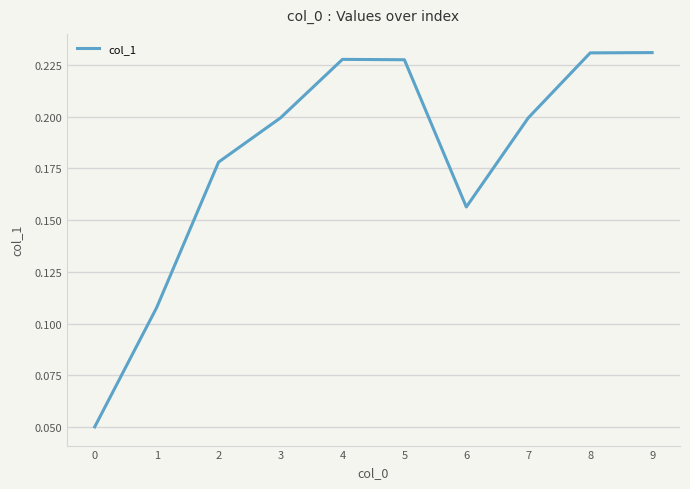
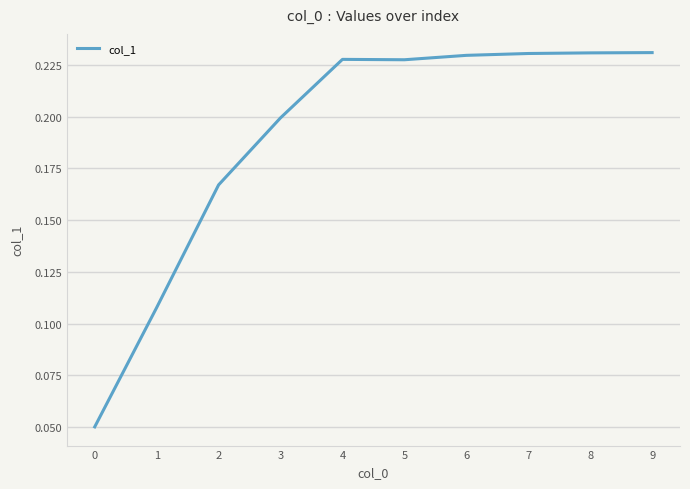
2: 0.178 -> 0.167
6: 0.156 -> 0.230
7: 0.199 -> 0.230
